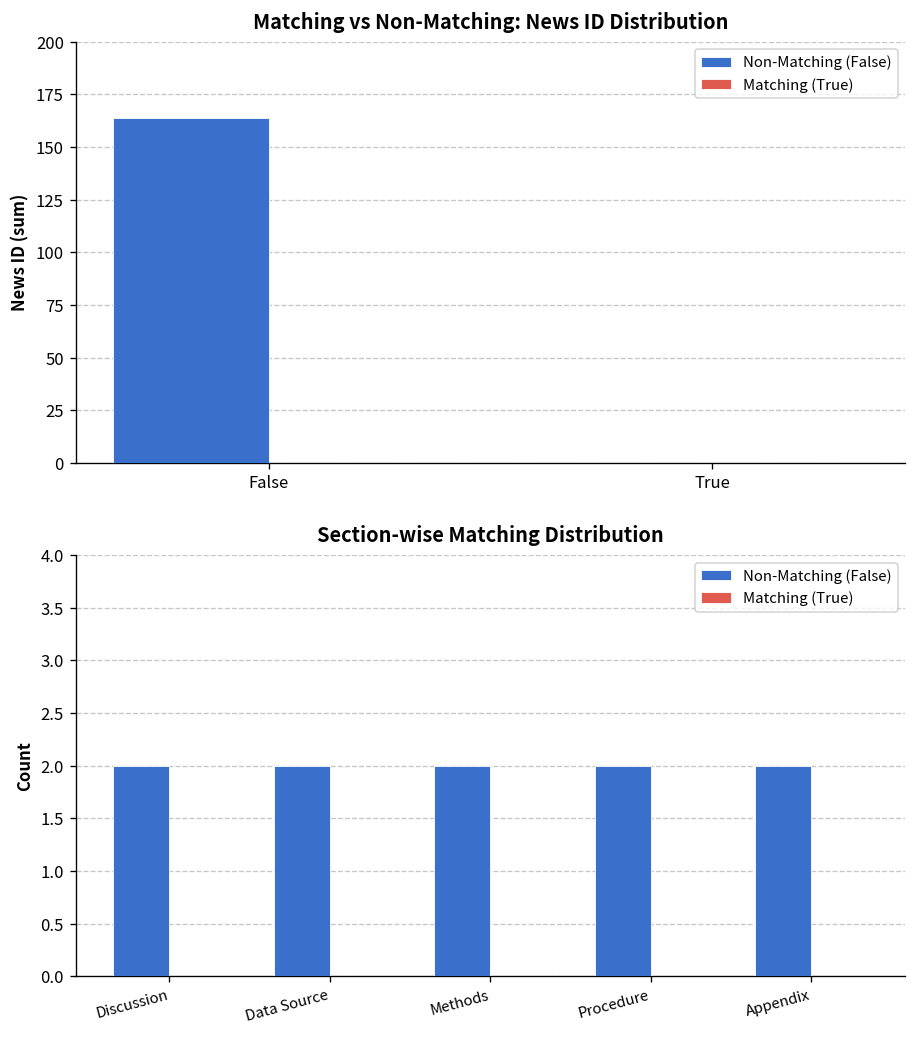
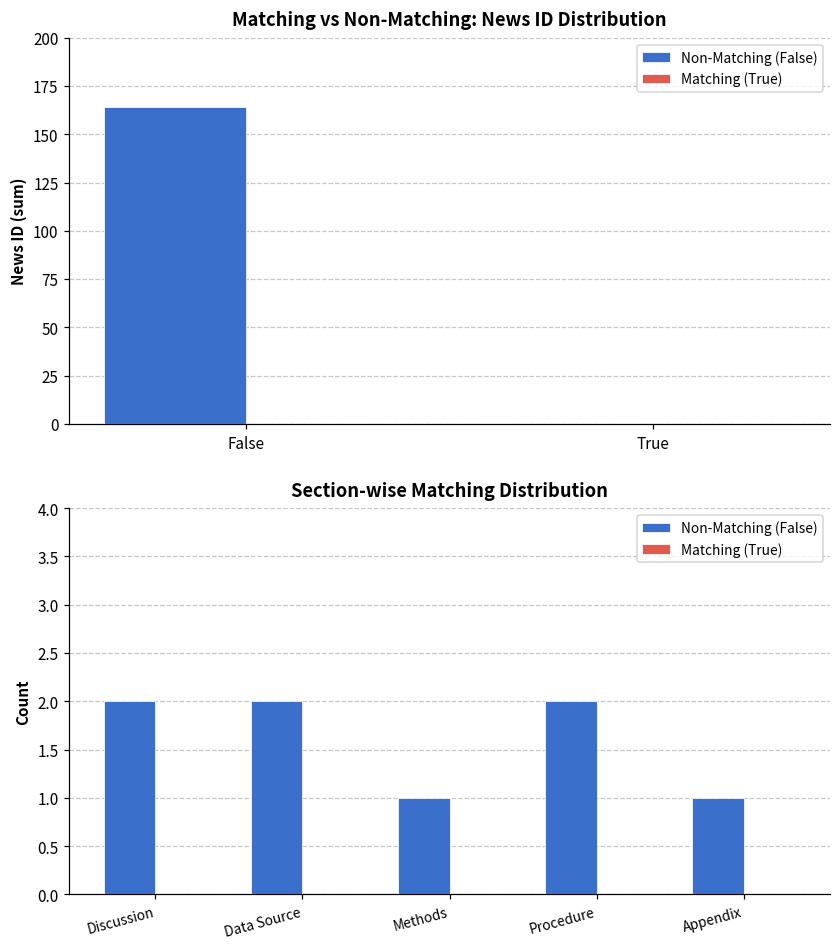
Section-wise Matching Distribution, Non-Matching (False), Methods: 2 -> 1
Section-wise Matching Distribution, Non-Matching (False), Appendix: 2 -> 1
